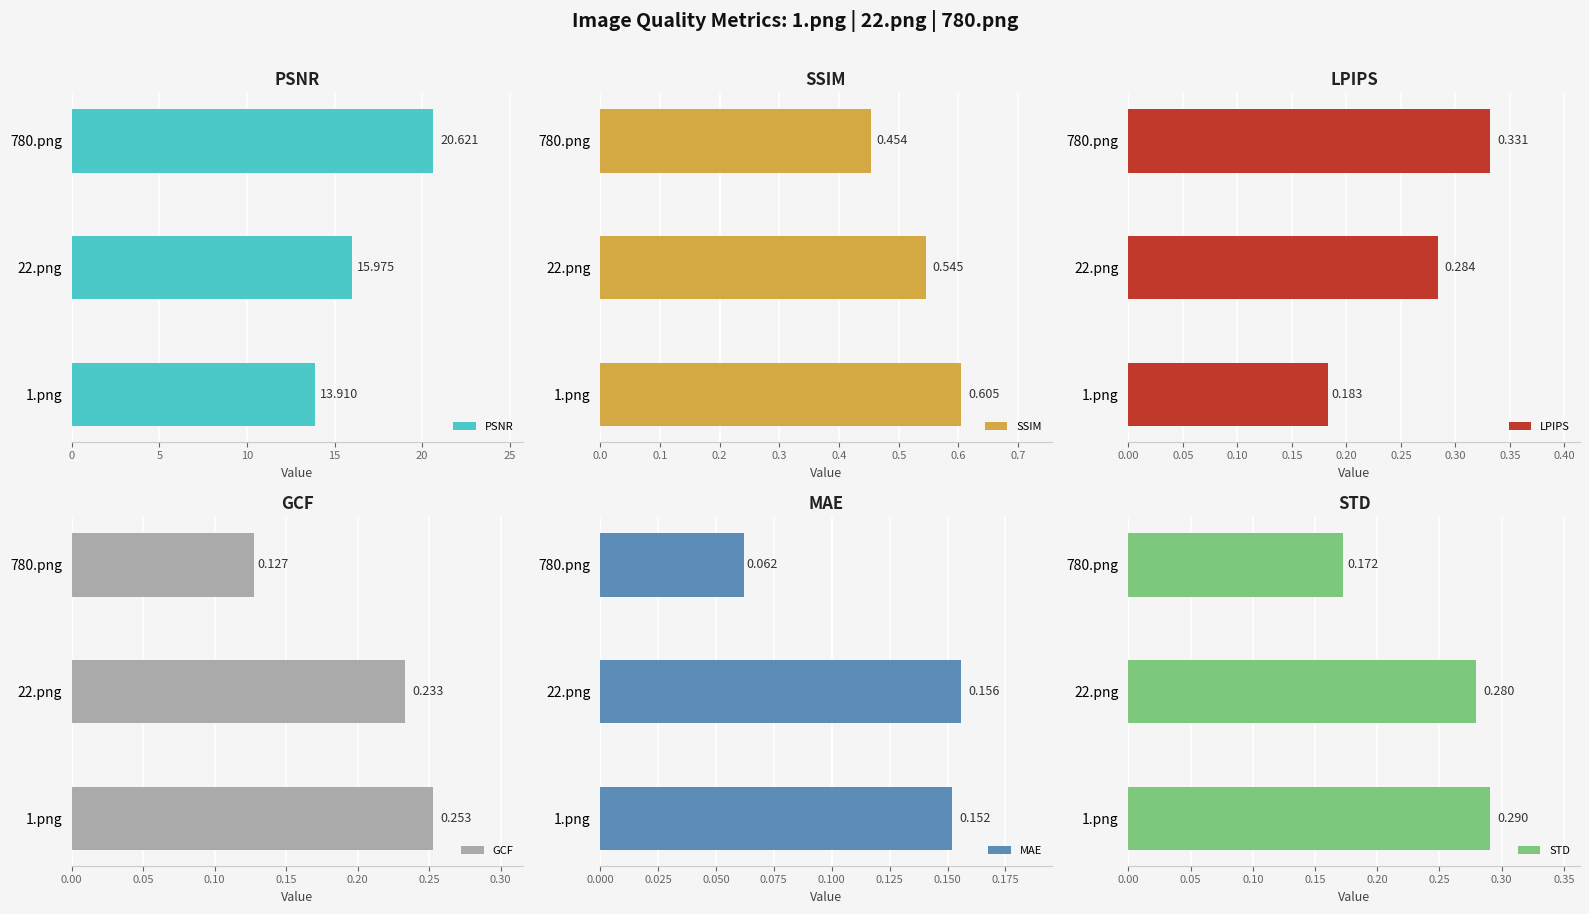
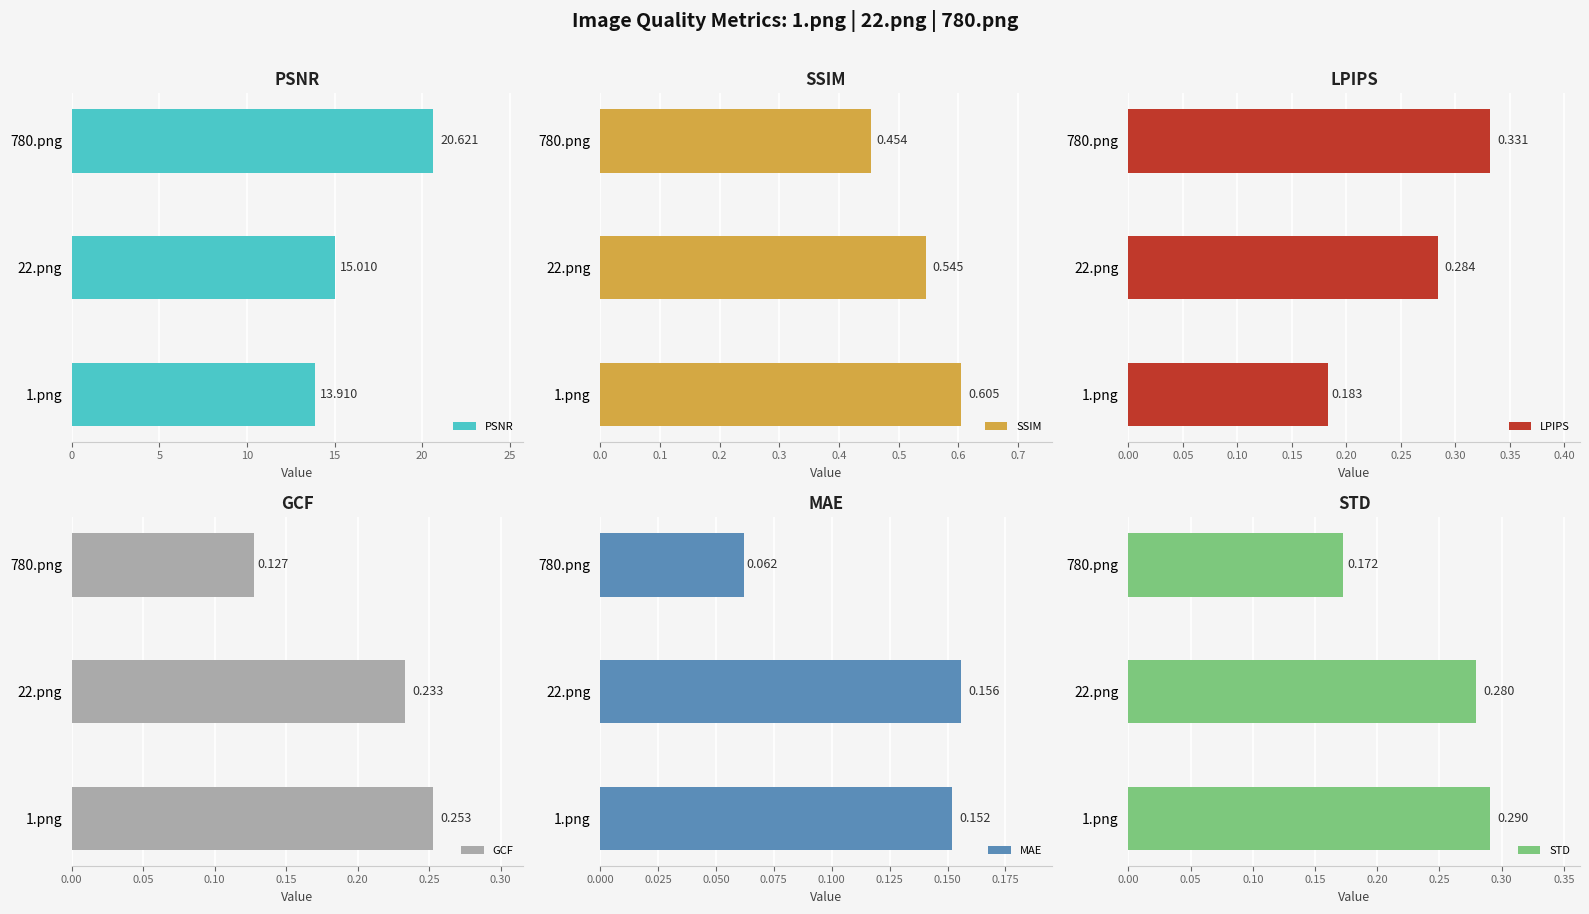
PSNR, 22.png: 15.975 -> 15.010
